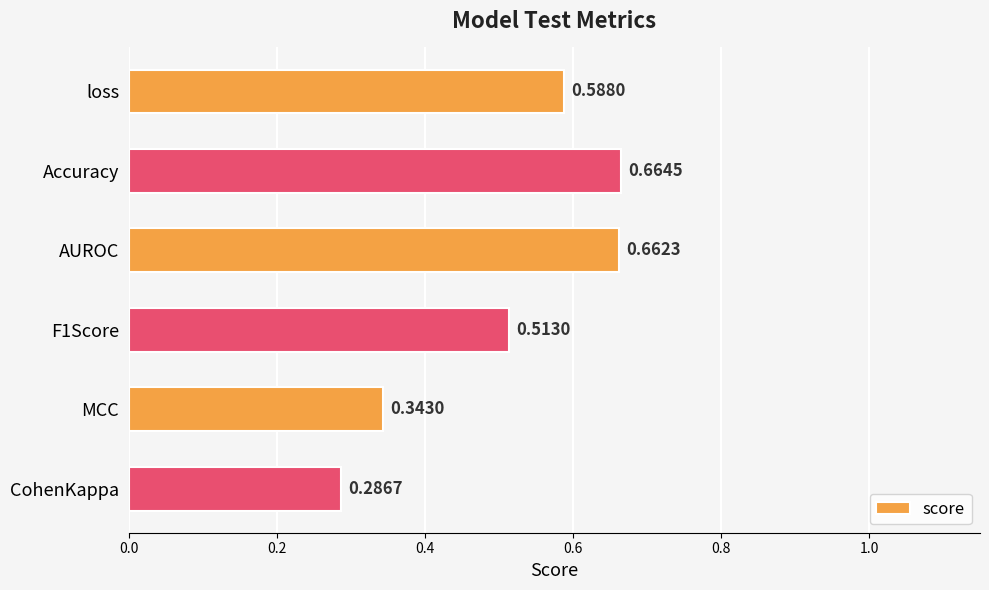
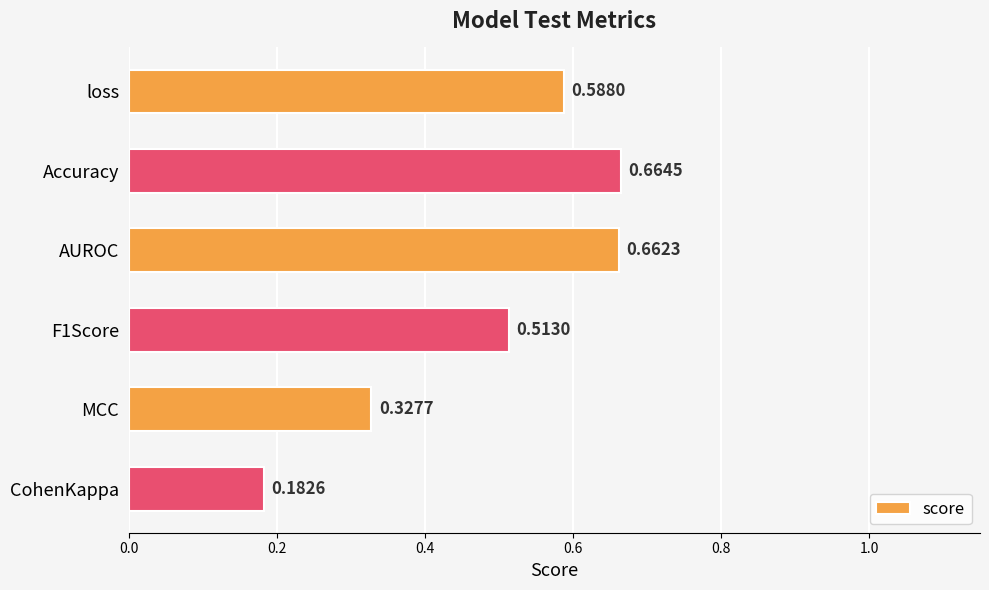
MCC: 0.3430 -> 0.3277
CohenKappa: 0.2867 -> 0.1826
